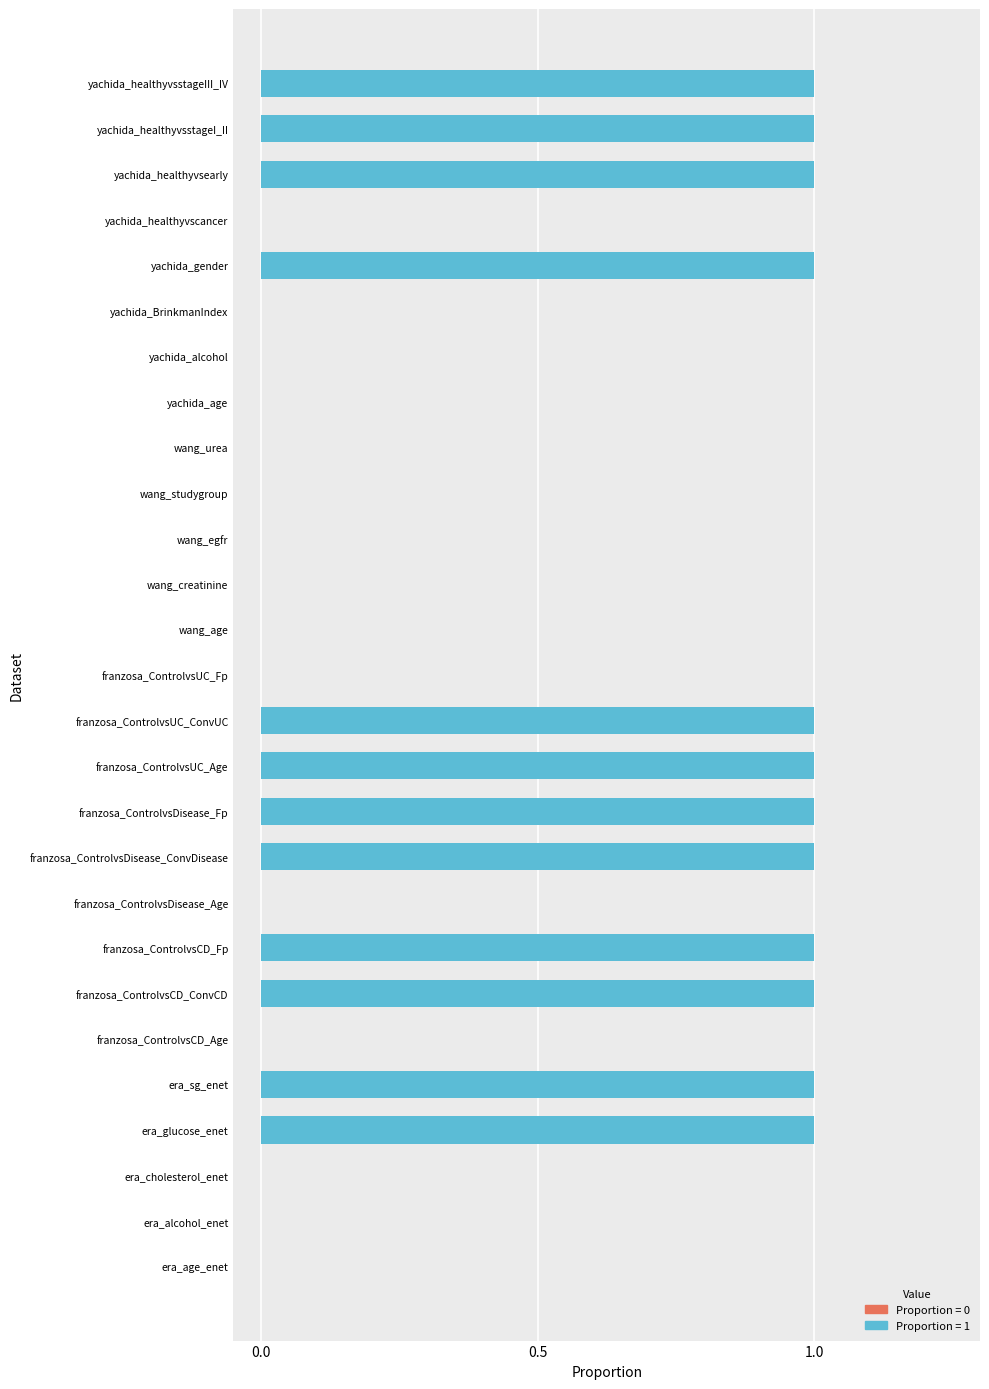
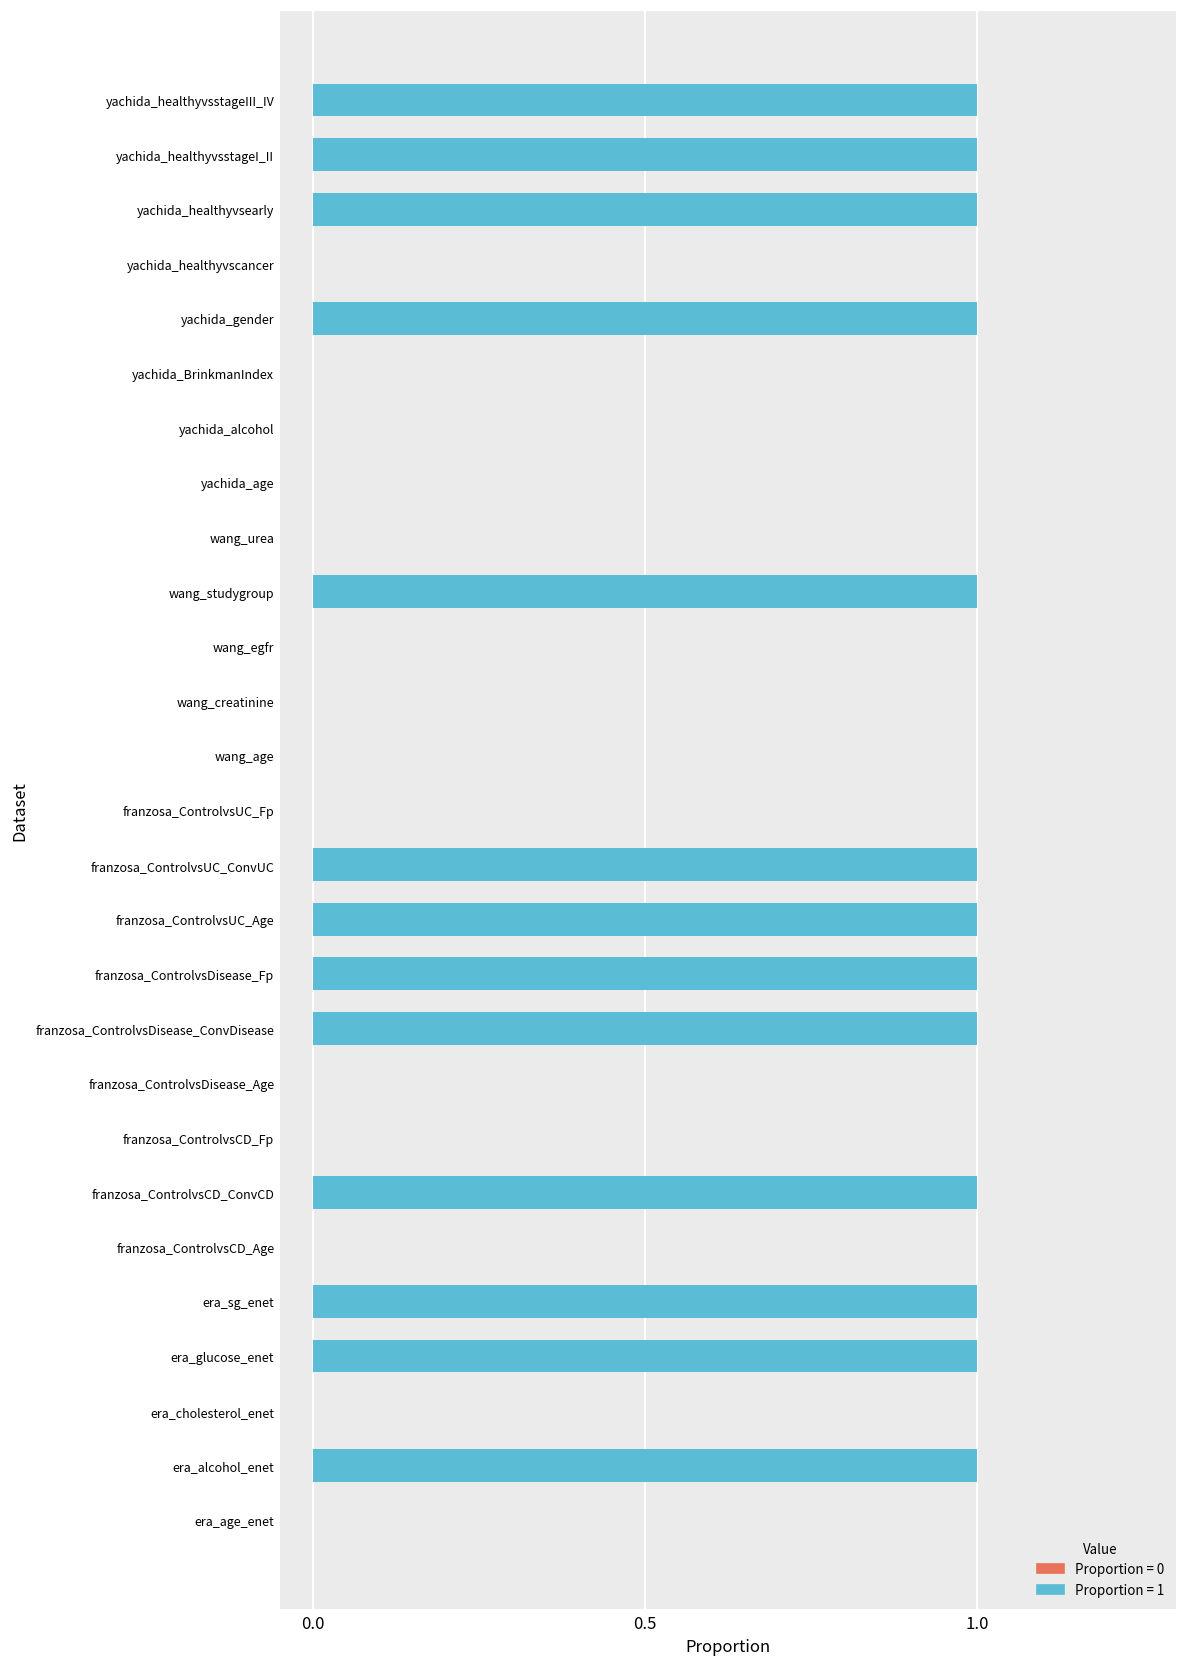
wang_studygroup: 0 -> 1
franzosa_ControlvsCD_Fp: 1 -> 0
era_alcohol_enet: 0 -> 1
